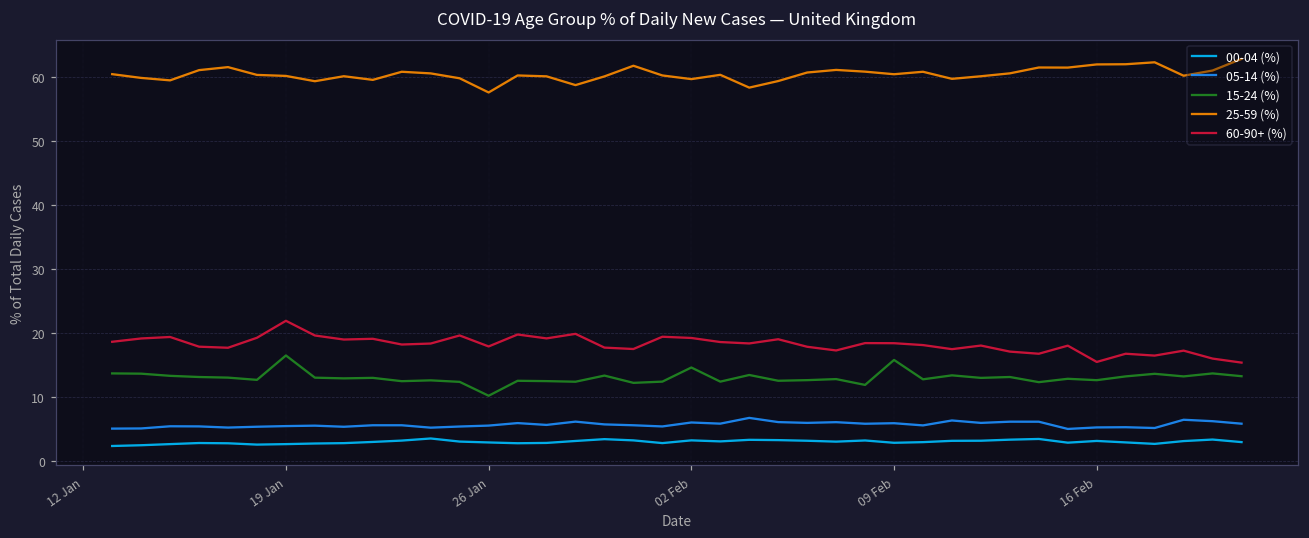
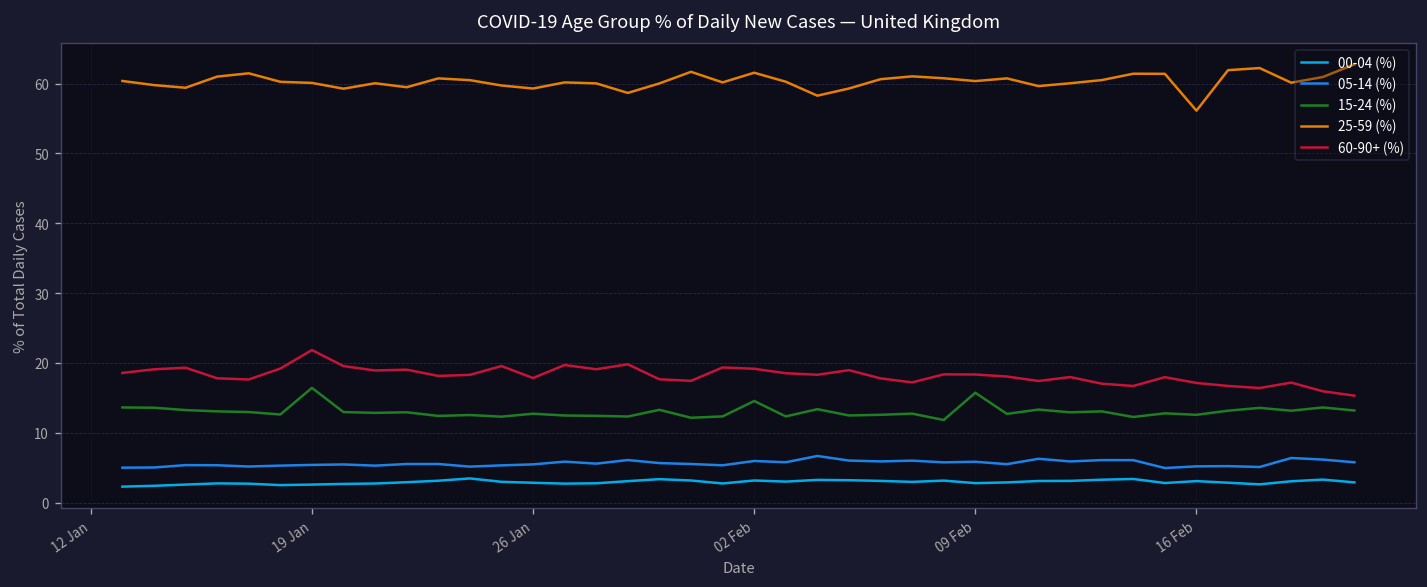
15-24 (%), 26 Jan: 10 -> 13
25-59 (%), 26 Jan: 58 -> 59
25-59 (%), 02 Feb: 60 -> 62
25-59 (%), 16 Feb: 62 -> 56
60-90+ (%), 16 Feb: 15 -> 17
